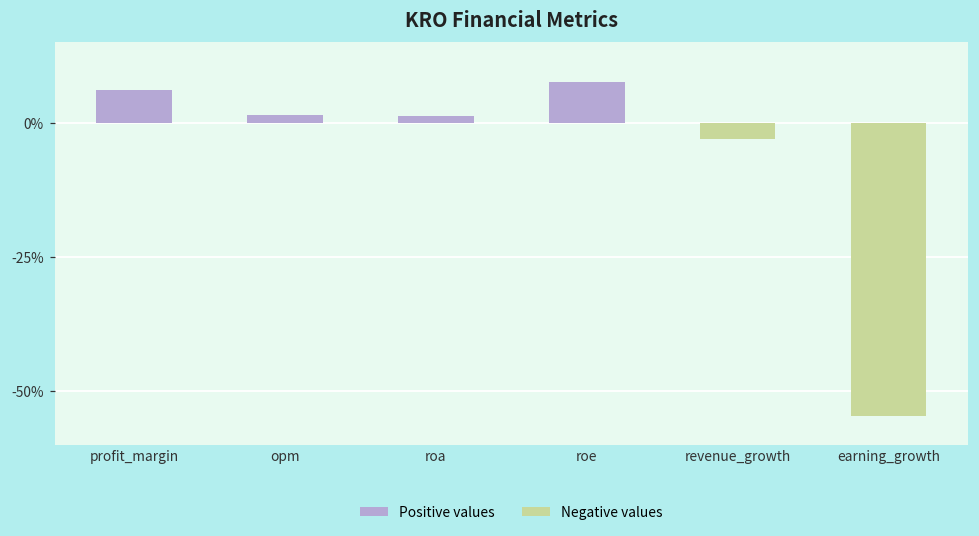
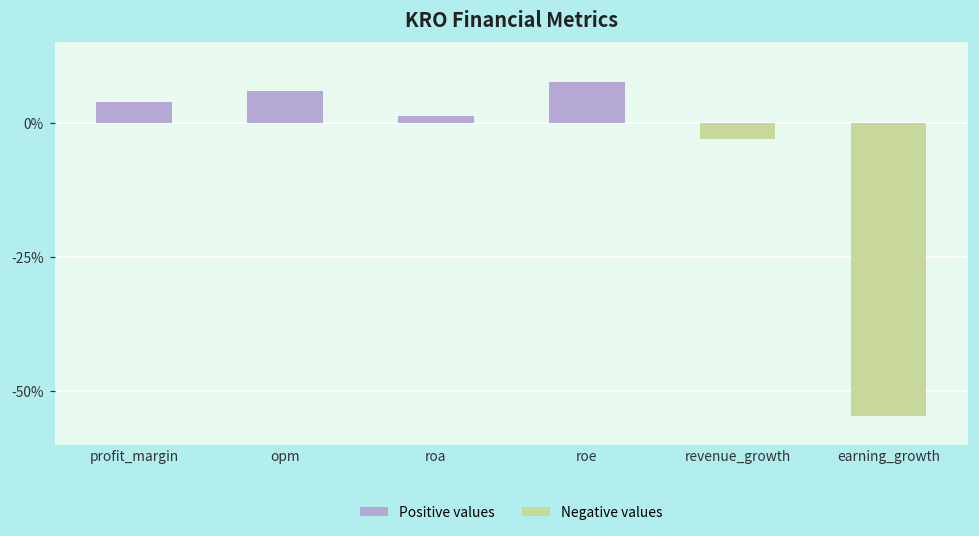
profit_margin: 6% -> 4%
opm: 2% -> 6%
